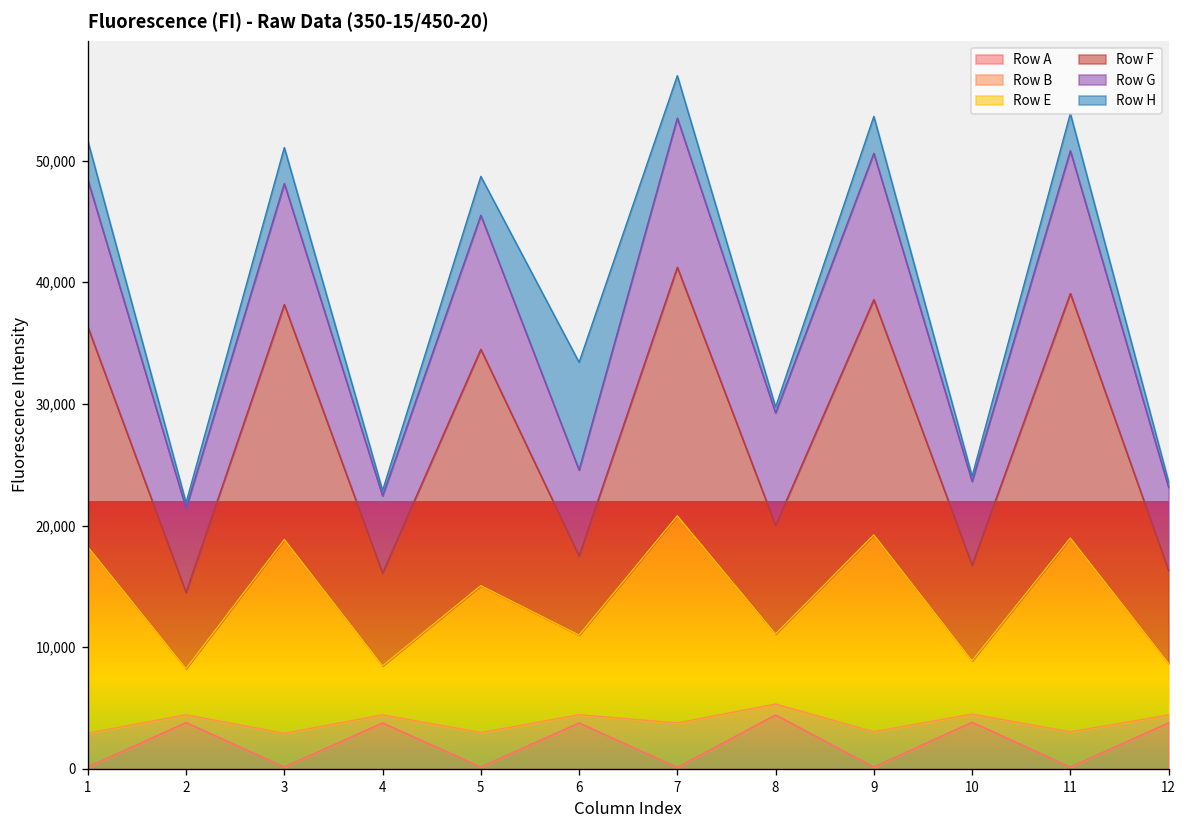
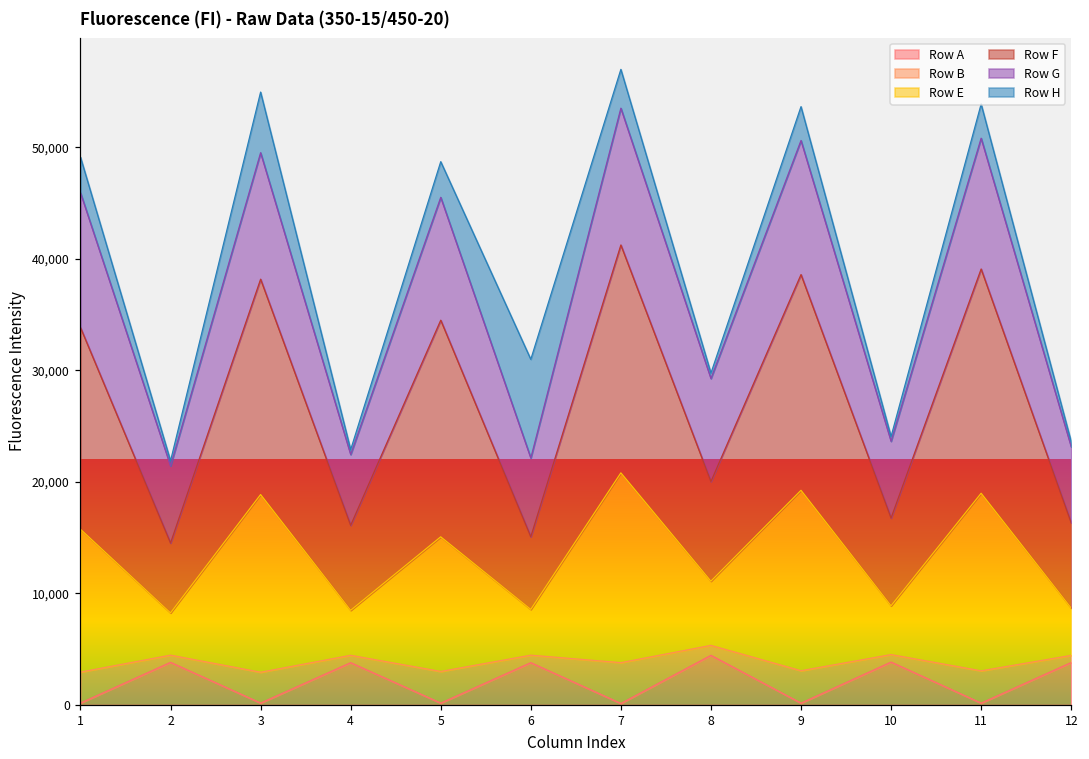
Row E, 1: 15,300 -> 12,800
Row G, 3: 10,000 -> 11,300
Row H, 3: 3,000 -> 5,400
Row E, 6: 6,500 -> 4,100
